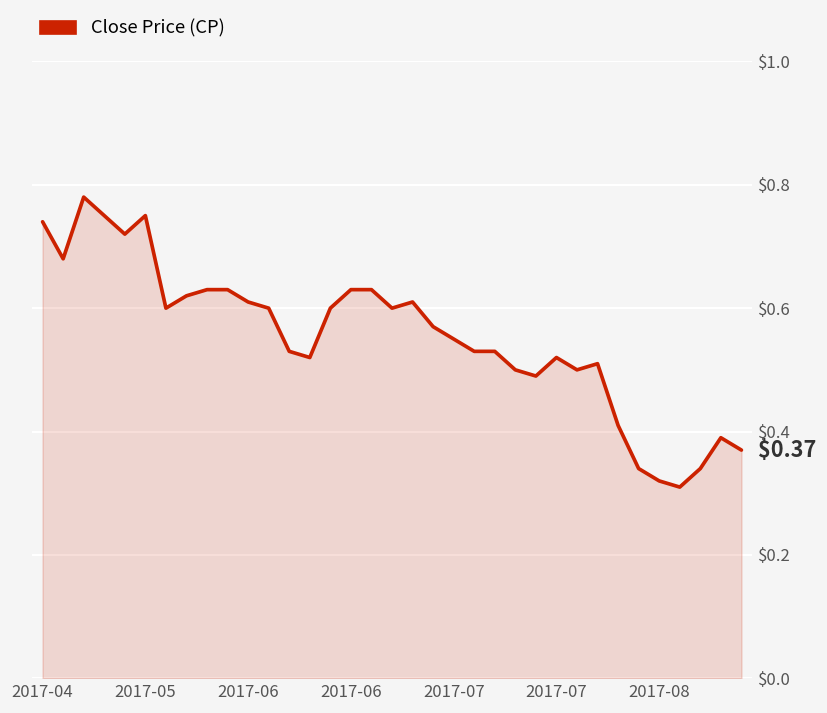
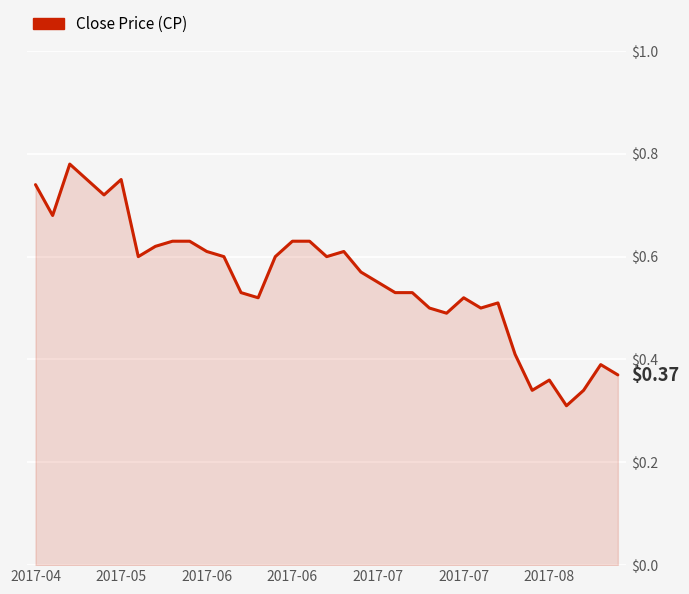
2017-08: $0.32 -> $0.36
